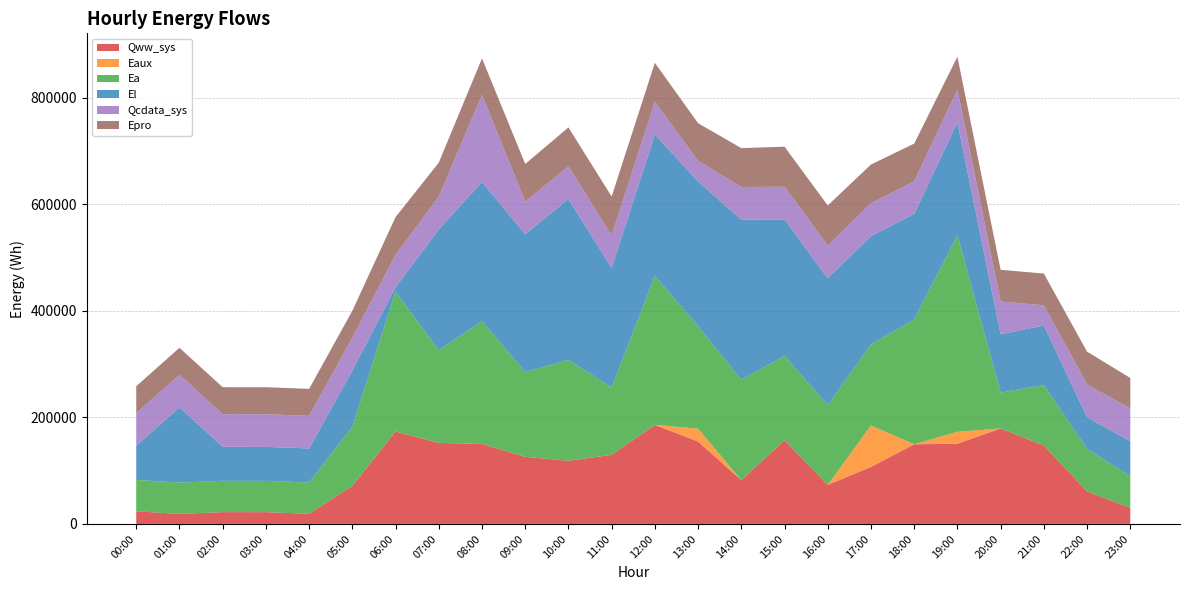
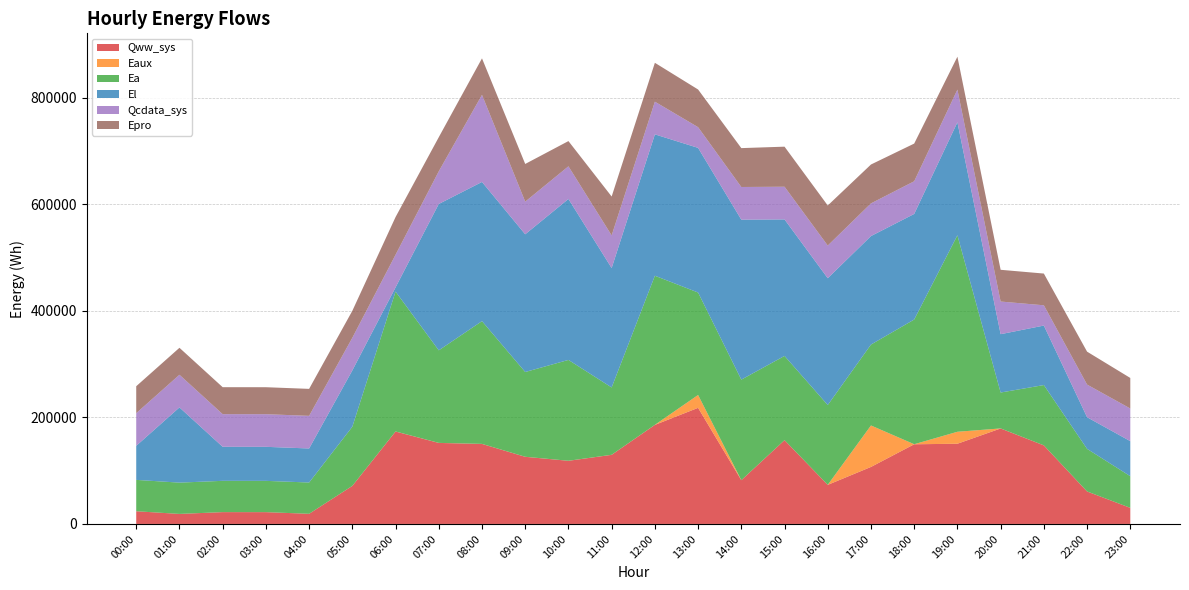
El, 07:00: 230000 -> 270000
Epro, 10:00: 70000 -> 50000
Qww_sys, 13:00: 150000 -> 220000
